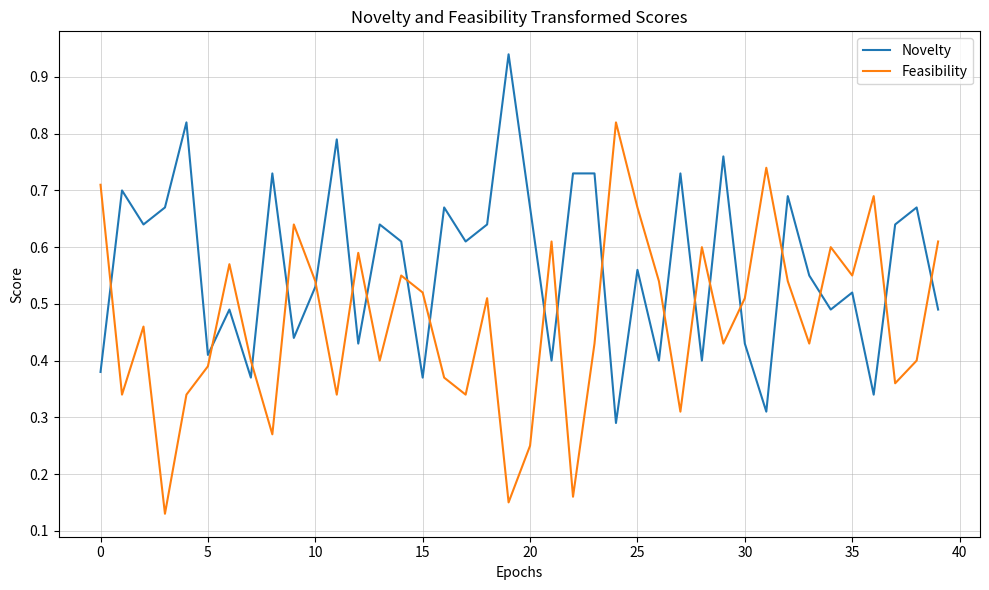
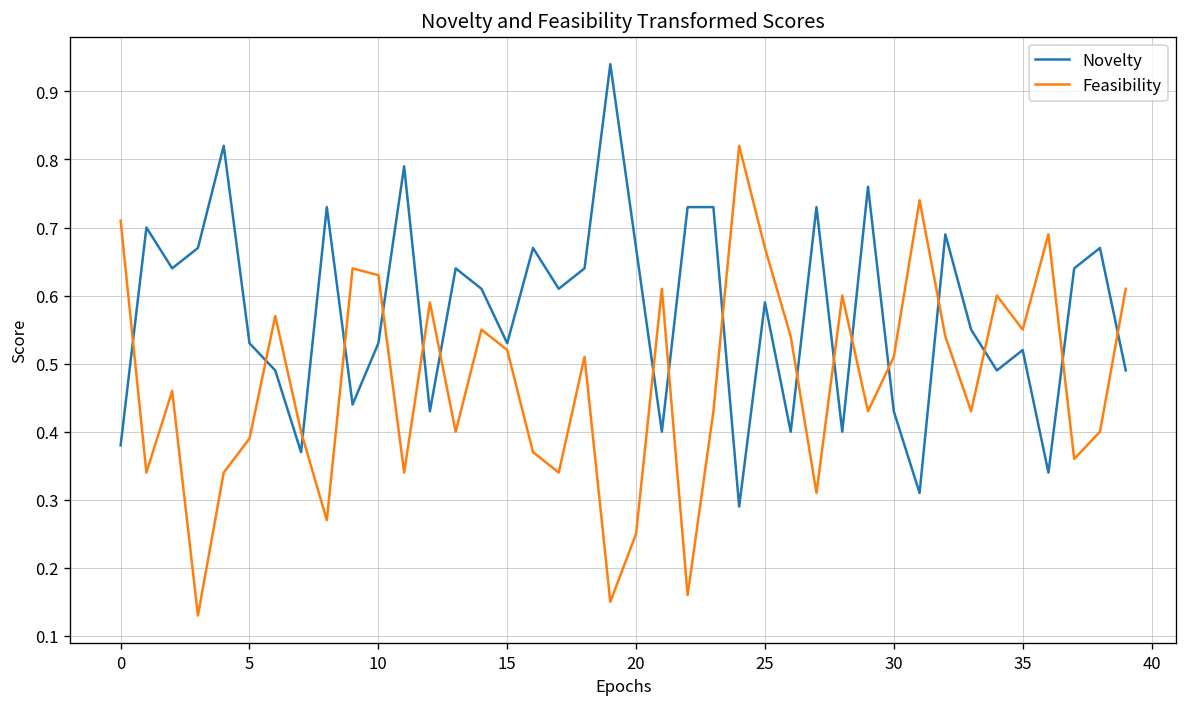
Novelty, 5: 0.41 -> 0.53
Feasibility, 10: 0.54 -> 0.63
Novelty, 15: 0.37 -> 0.53
Novelty, 25: 0.56 -> 0.59
